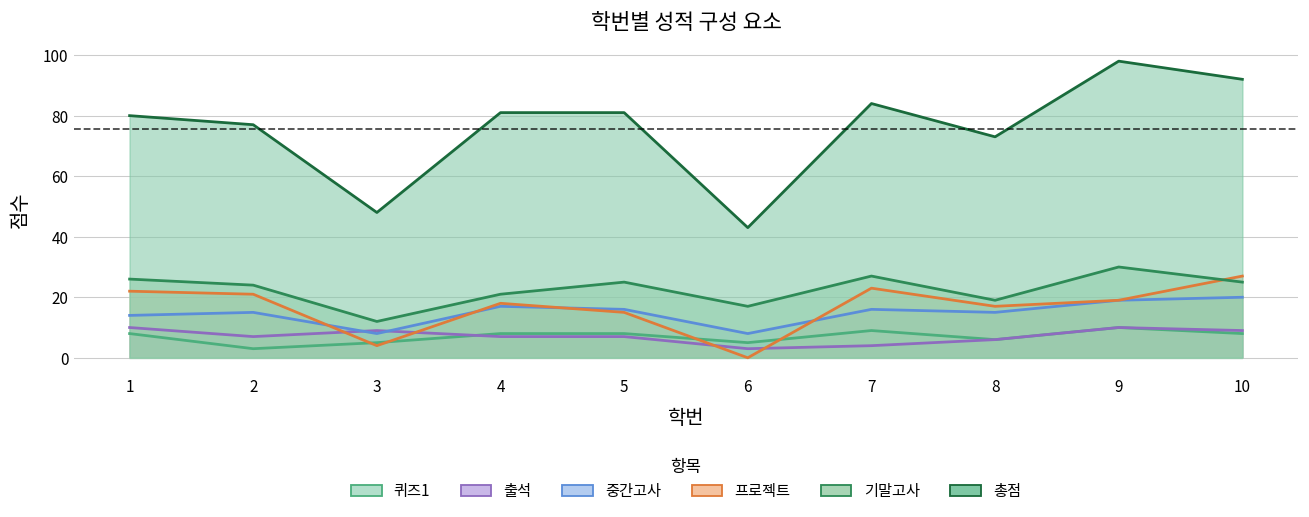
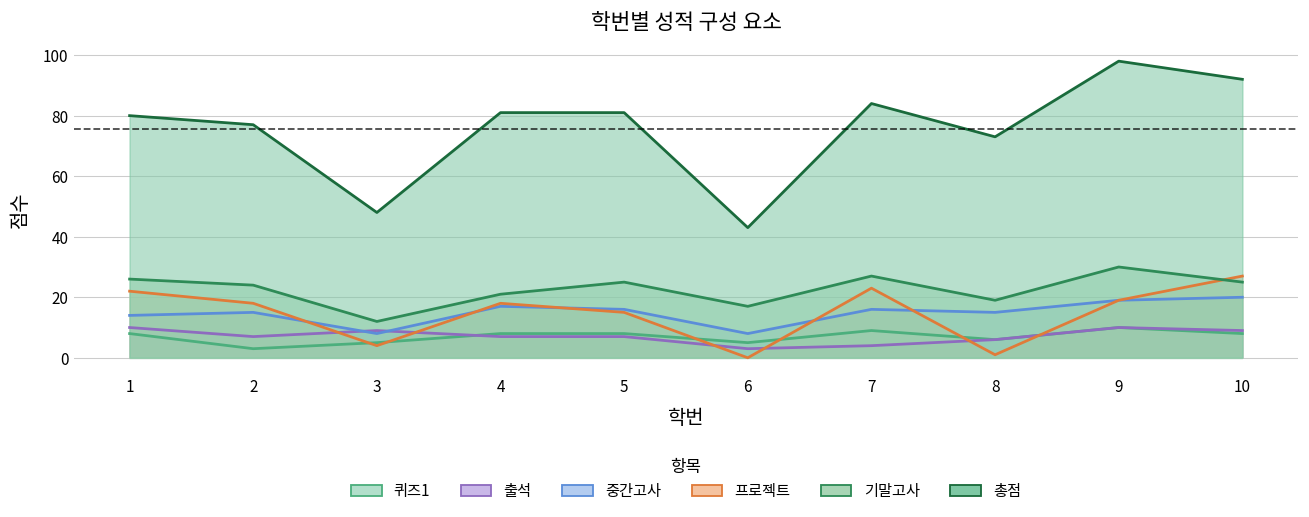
프로젝트, 2: 21 -> 18
프로젝트, 8: 17 -> 1
